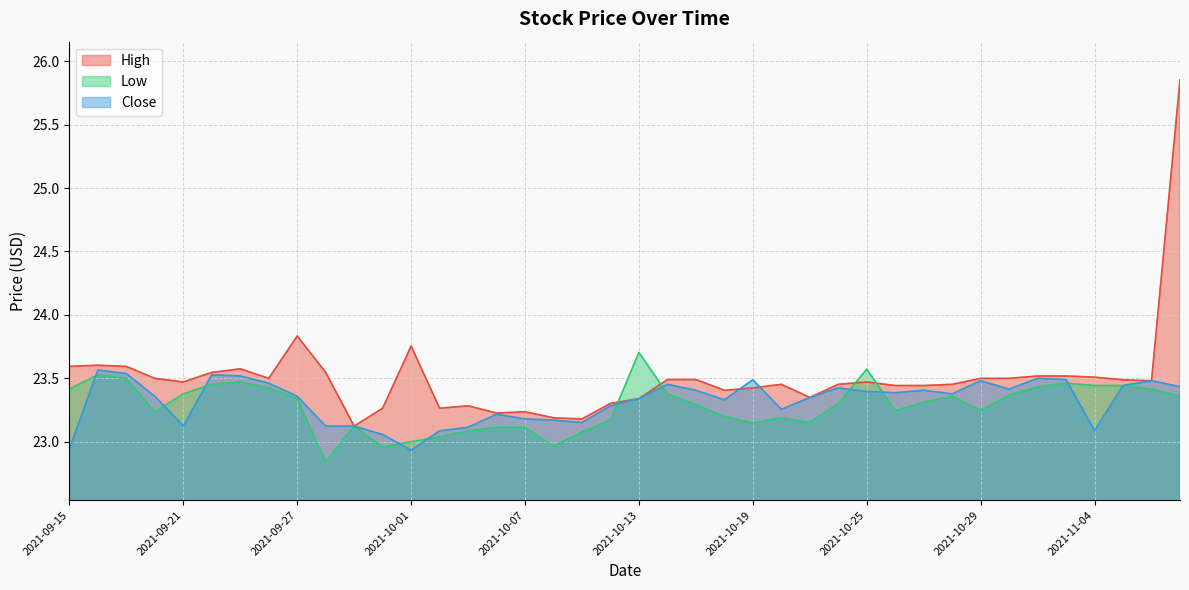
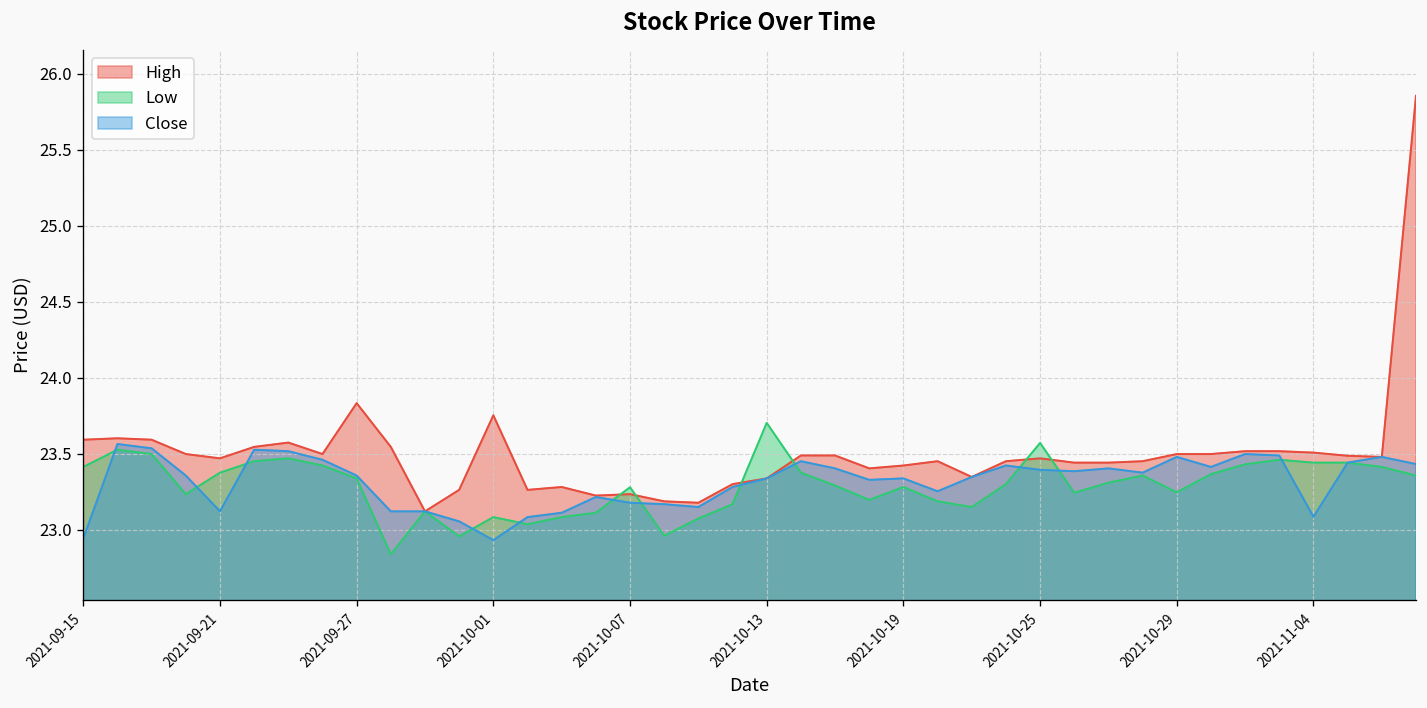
Low, 2021-10-01: 23.00 -> 23.08
Low, 2021-10-07: 23.11 -> 23.28
Low, 2021-10-19: 23.15 -> 23.28
Close, 2021-10-19: 23.49 -> 23.34
